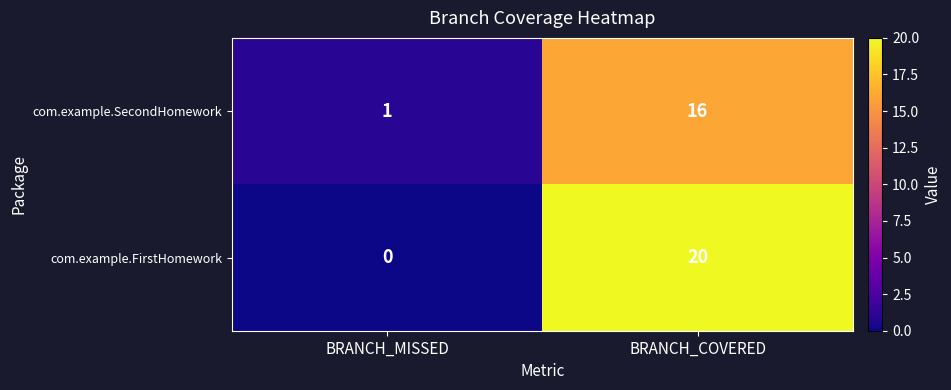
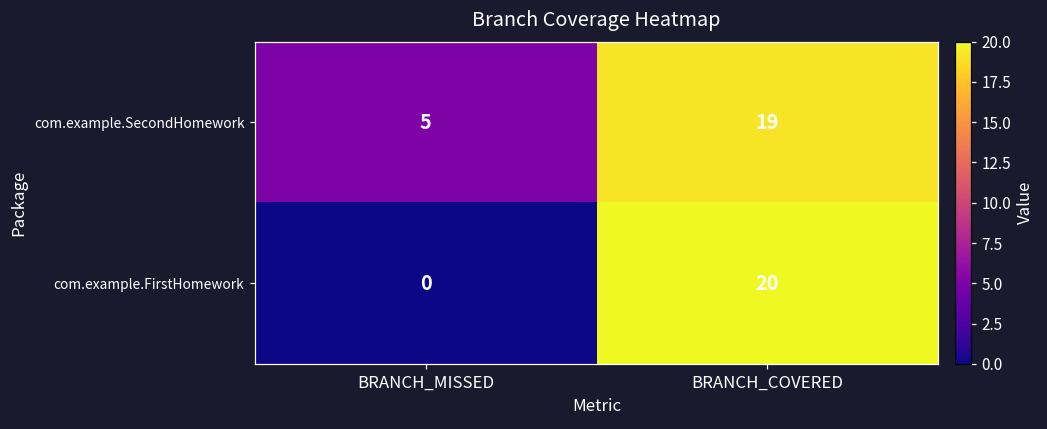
com.example.SecondHomework, BRANCH_MISSED: 1 -> 5
com.example.SecondHomework, BRANCH_COVERED: 16 -> 19
